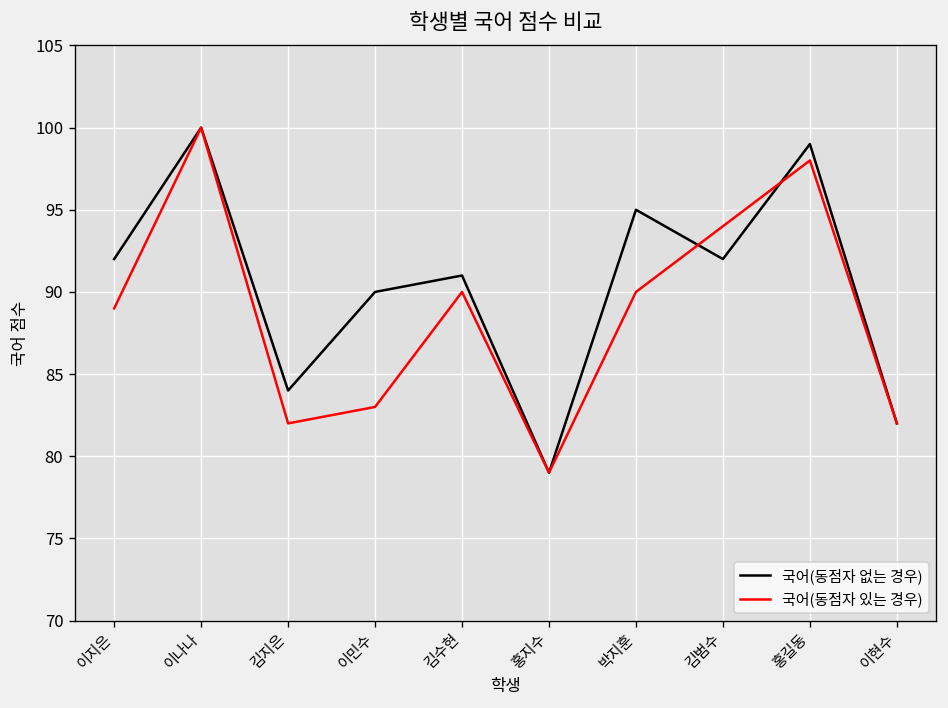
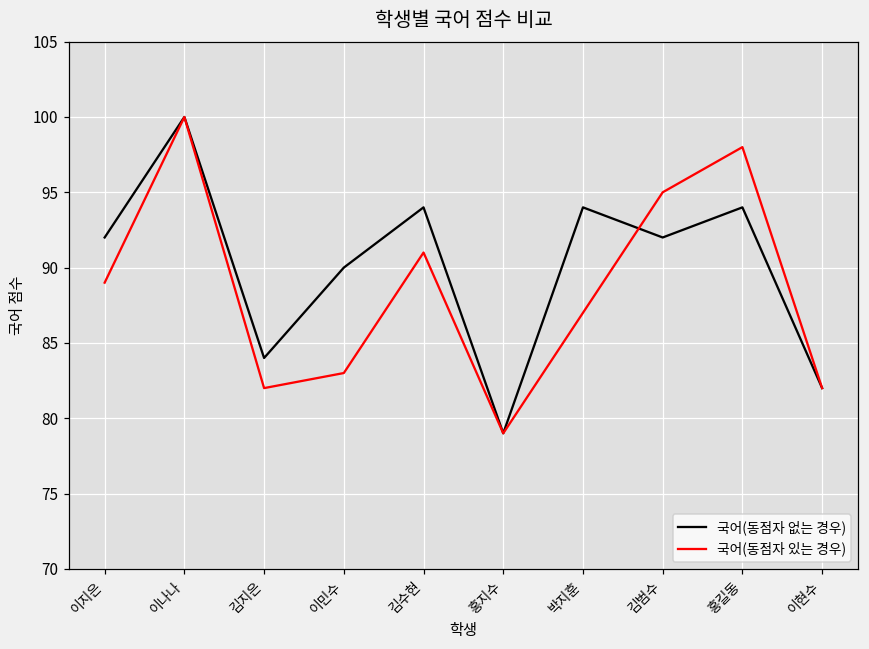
국어(동점자 없는 경우), 김수현: 91 -> 94
국어(동점자 있는 경우), 김수현: 90 -> 91
국어(동점자 없는 경우), 박지훈: 95 -> 94
국어(동점자 있는 경우), 박지훈: 90 -> 87
국어(동점자 있는 경우), 김범수: 94 -> 95
국어(동점자 없는 경우), 홍길동: 99 -> 94
